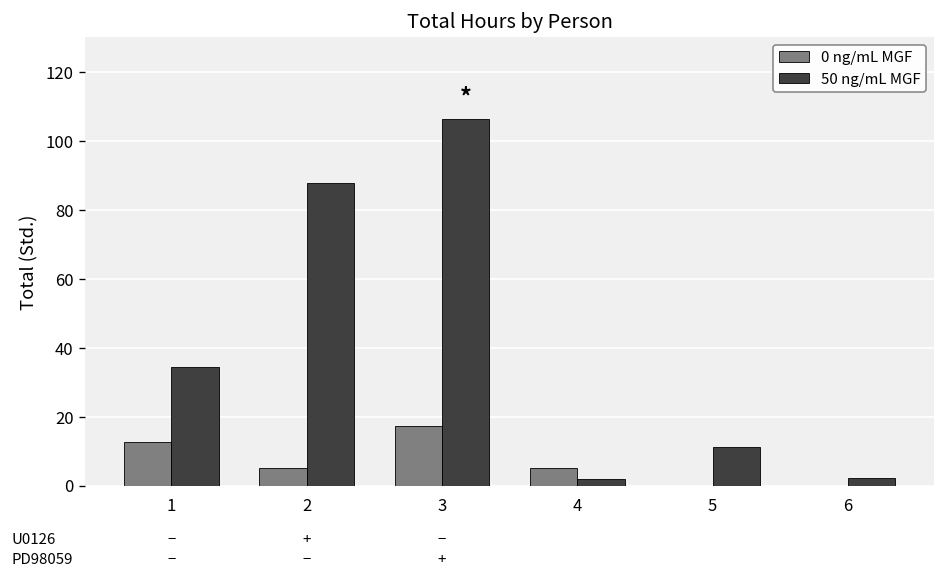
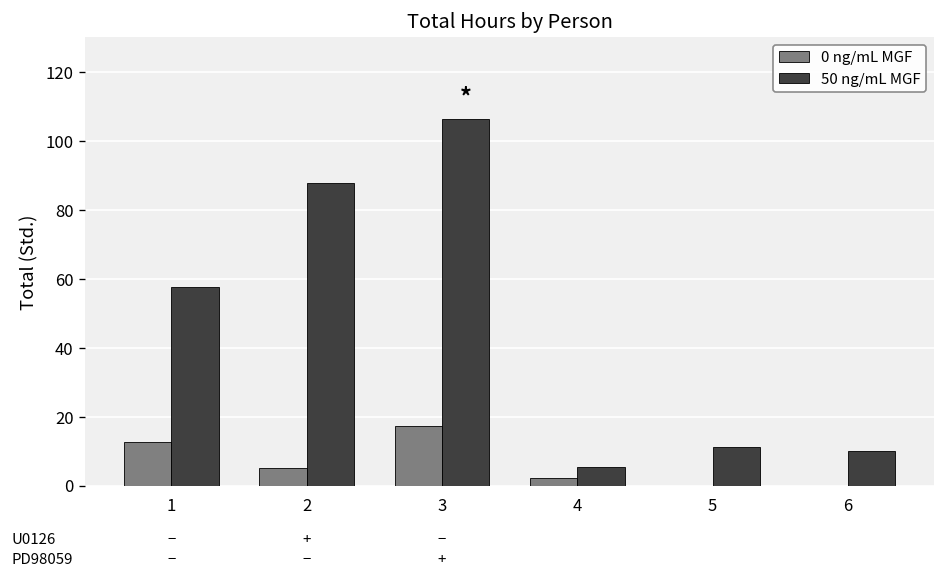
50 ng/mL MGF, 1: 35 -> 58
0 ng/mL MGF, 4: 5 -> 2
50 ng/mL MGF, 4: 2 -> 6
50 ng/mL MGF, 6: 2 -> 10
